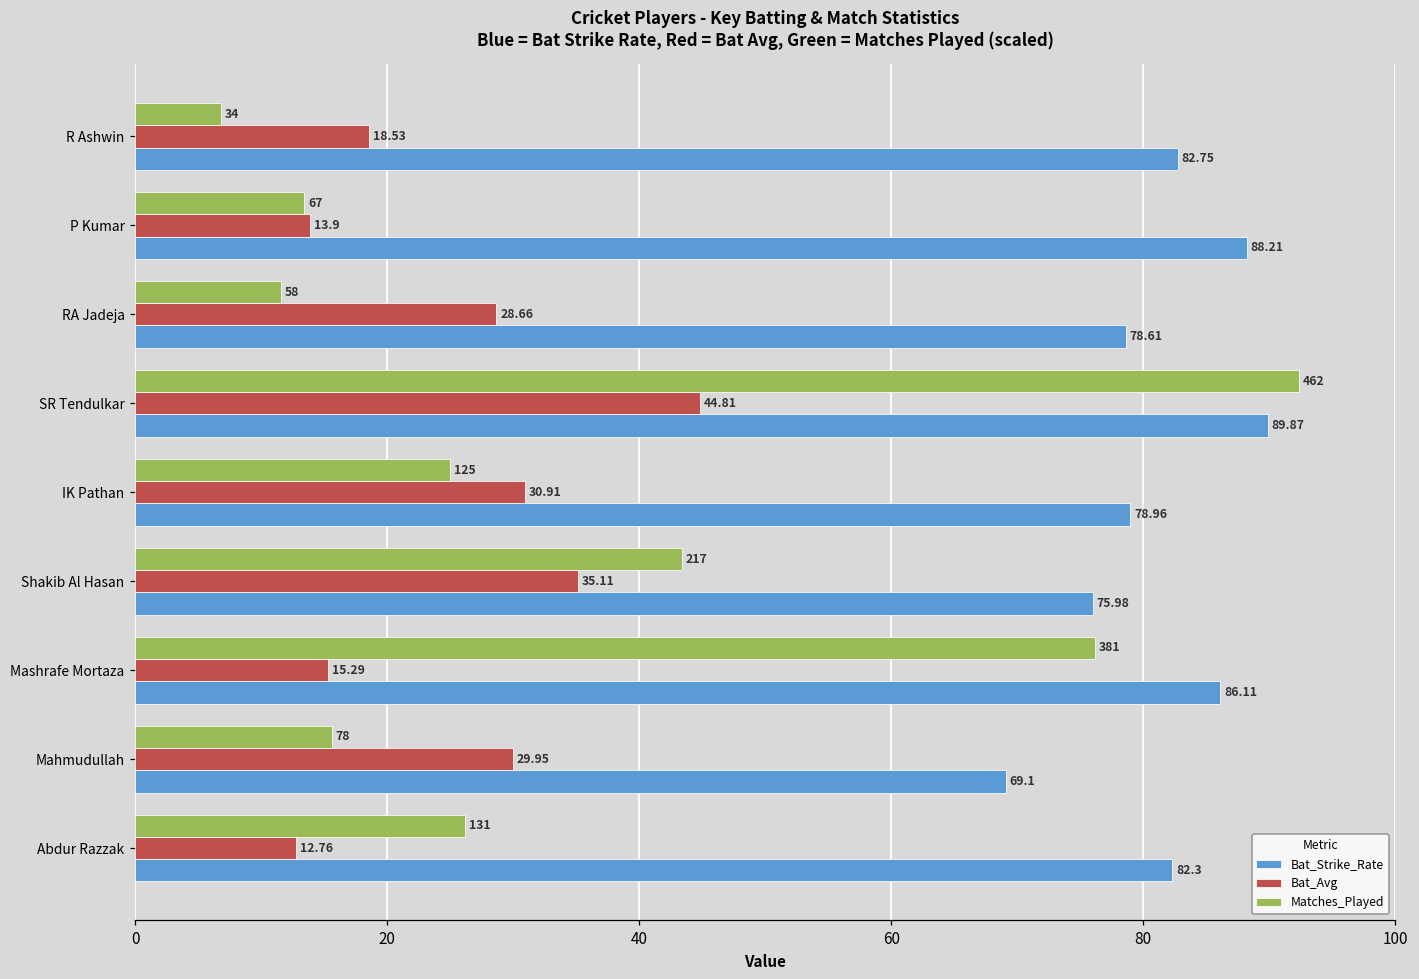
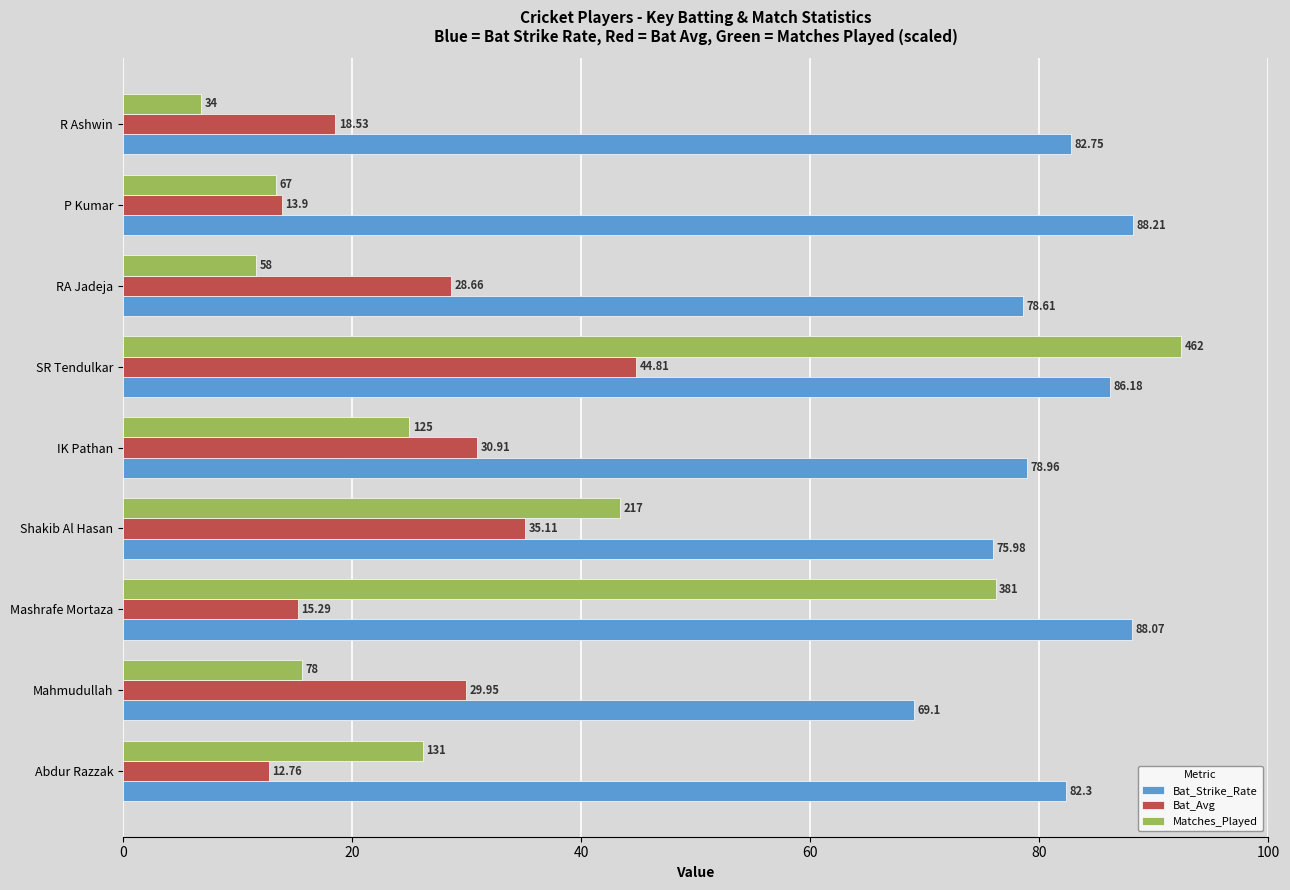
Bat_Strike_Rate, SR Tendulkar: 89.87 -> 86.18
Bat_Strike_Rate, Mashrafe Mortaza: 86.11 -> 88.07
